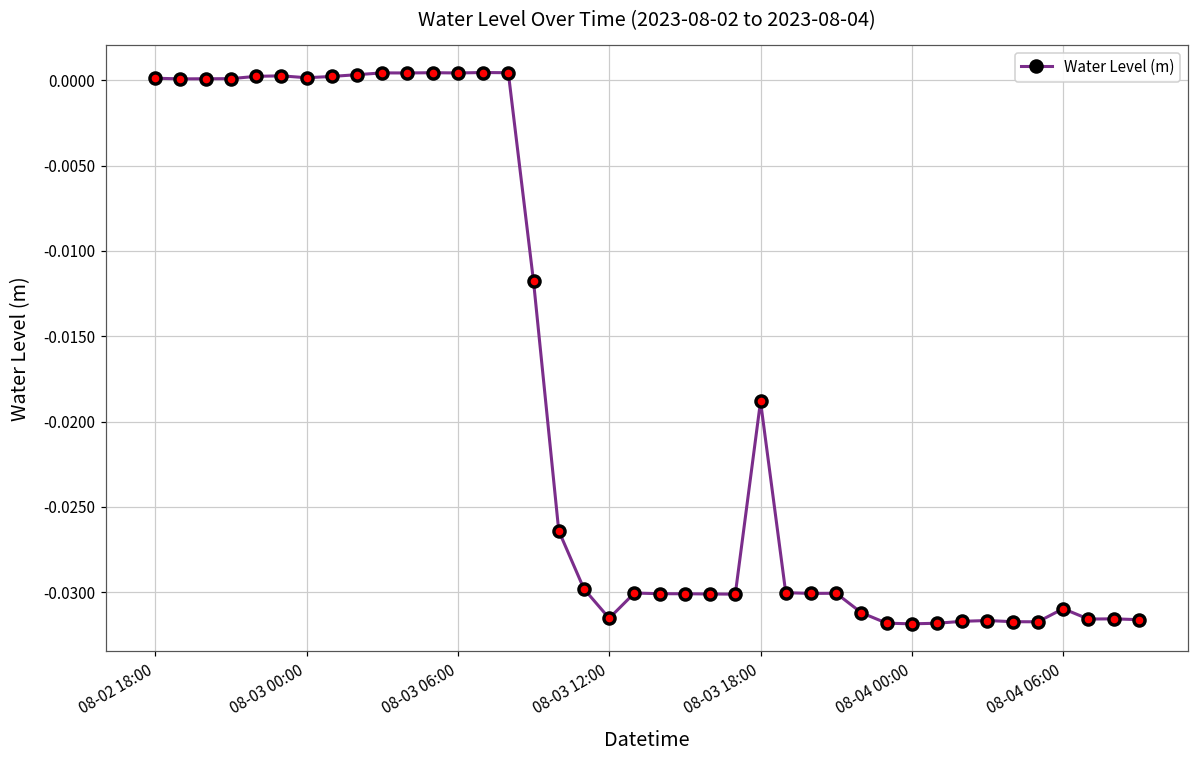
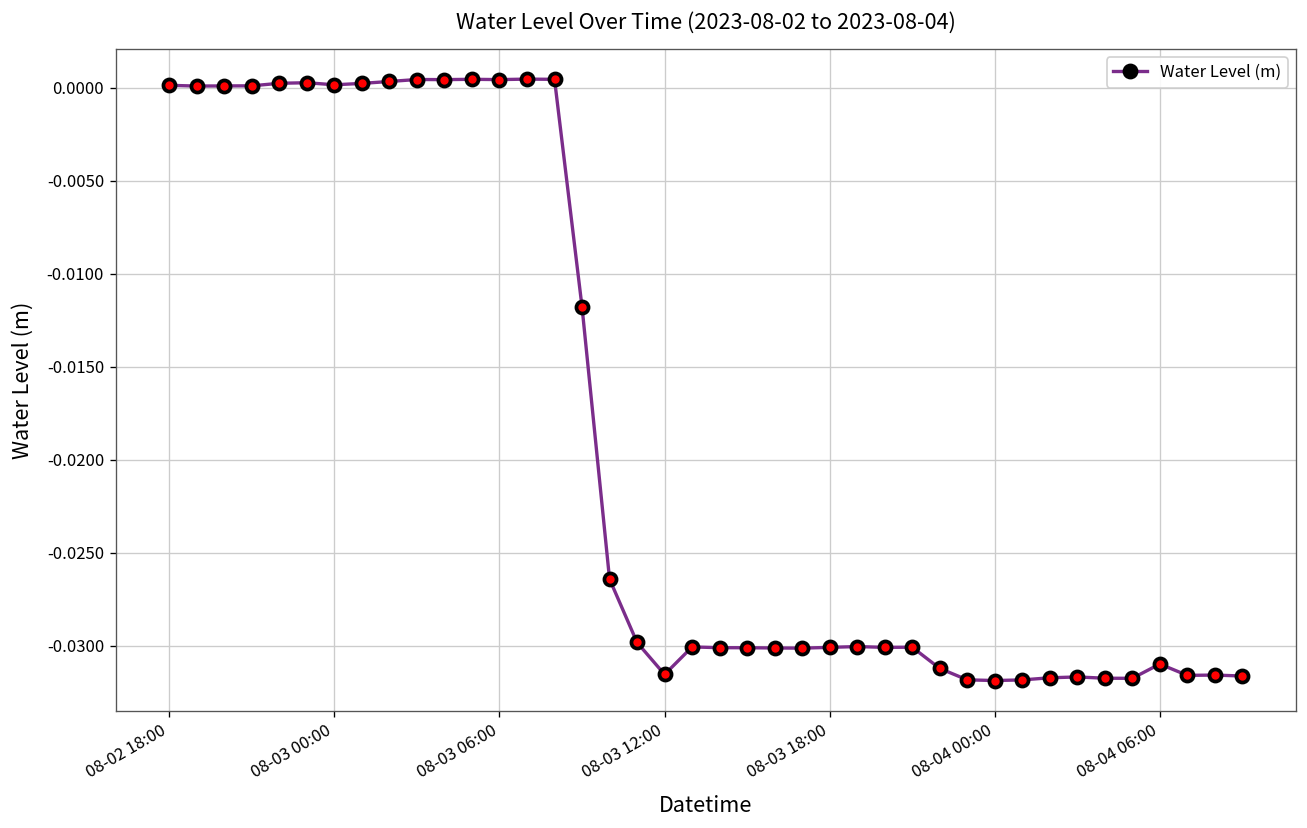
08-03 18:00: -0.0188 -> -0.0301
